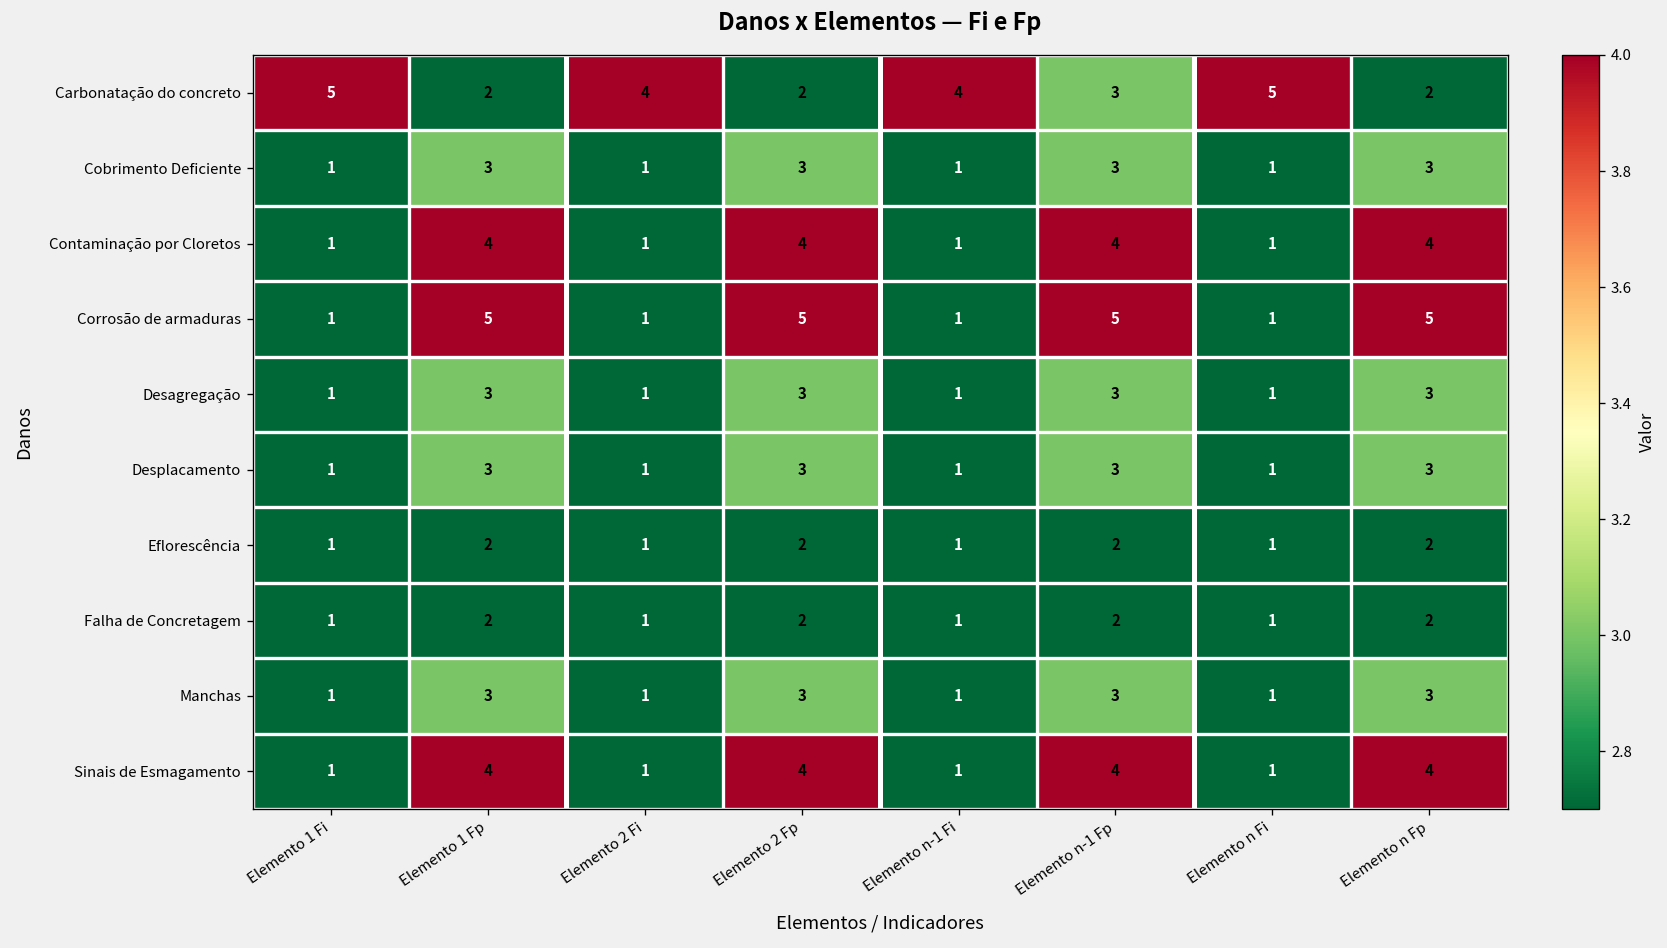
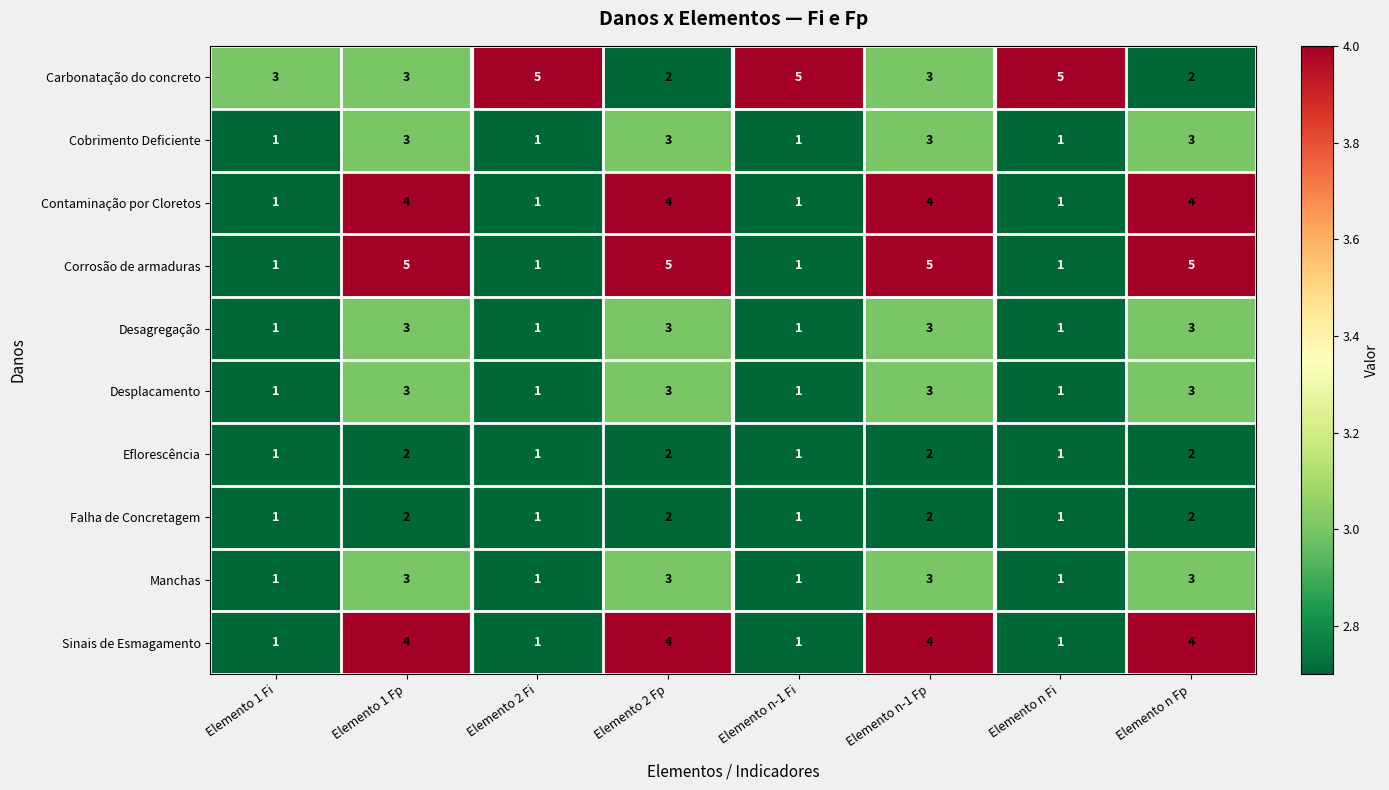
Carbonatação do concreto, Elemento 1 Fi: 5 -> 3
Carbonatação do concreto, Elemento 1 Fp: 2 -> 3
Carbonatação do concreto, Elemento 2 Fi: 4 -> 5
Carbonatação do concreto, Elemento n-1 Fi: 4 -> 5
